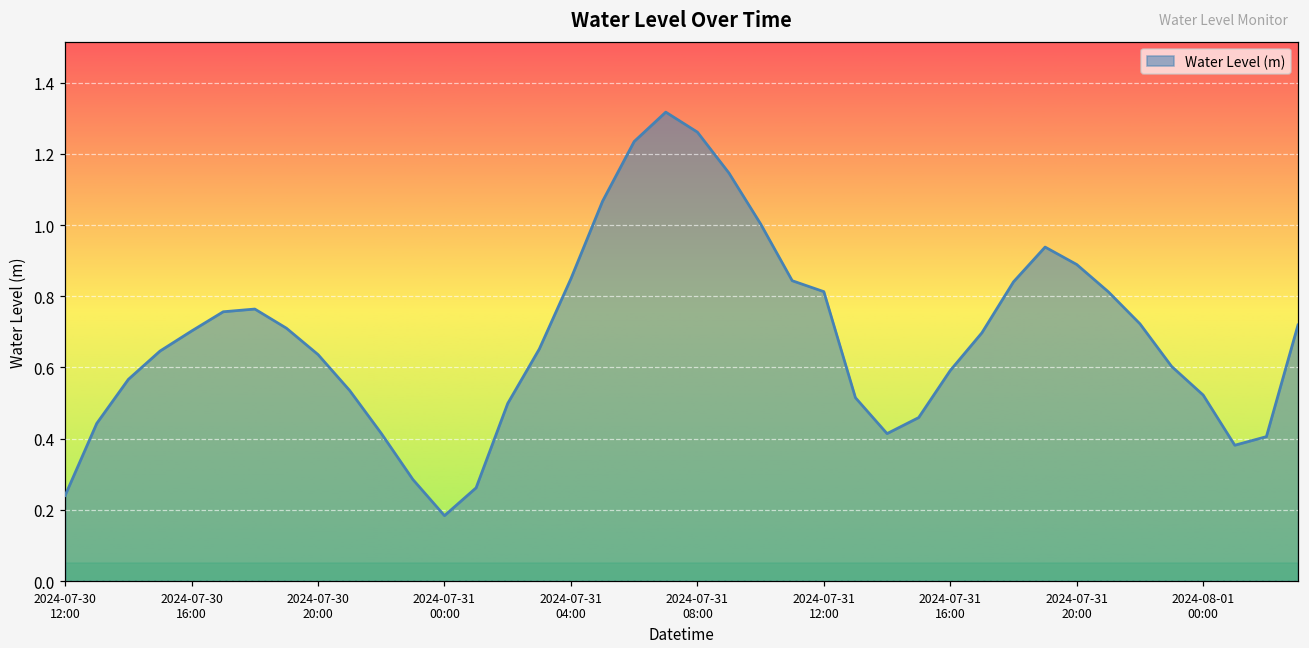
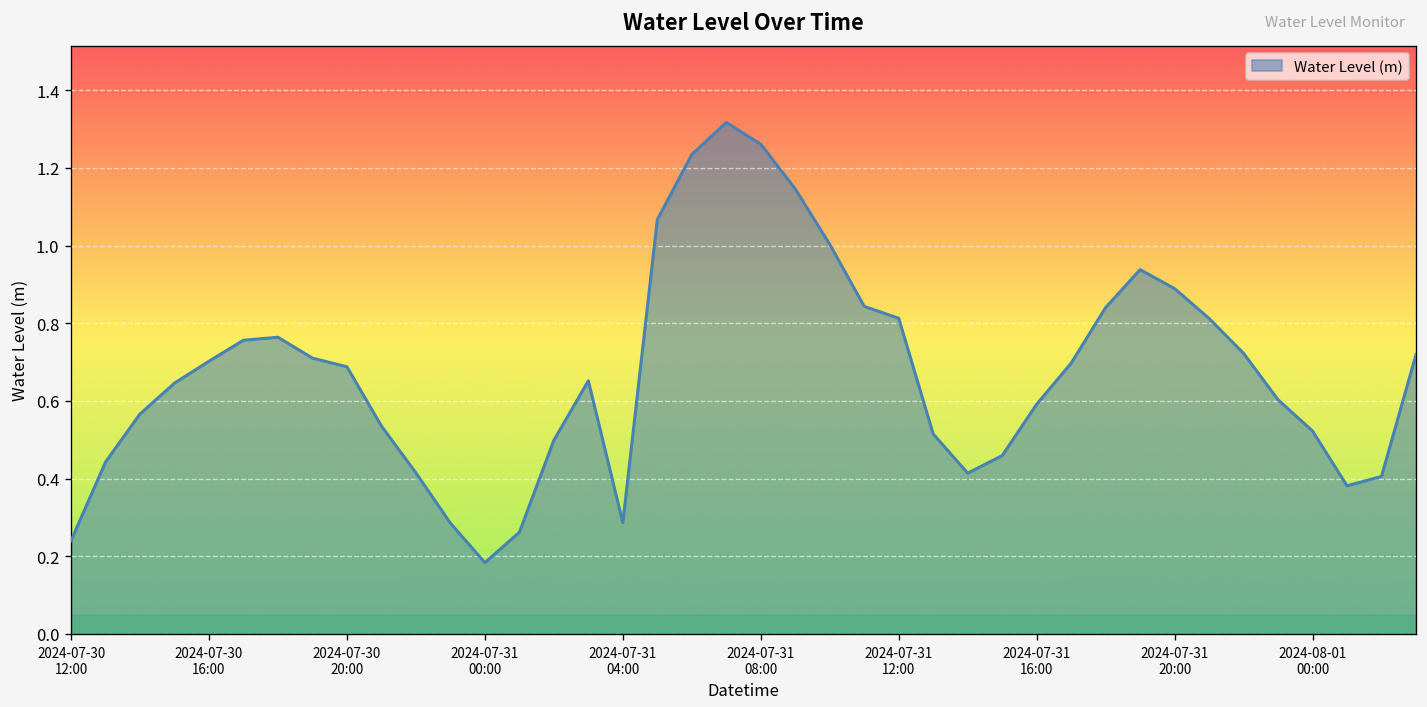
2024-07-30 20:00: 0.64 -> 0.69
2024-07-31 04:00: 0.85 -> 0.29
